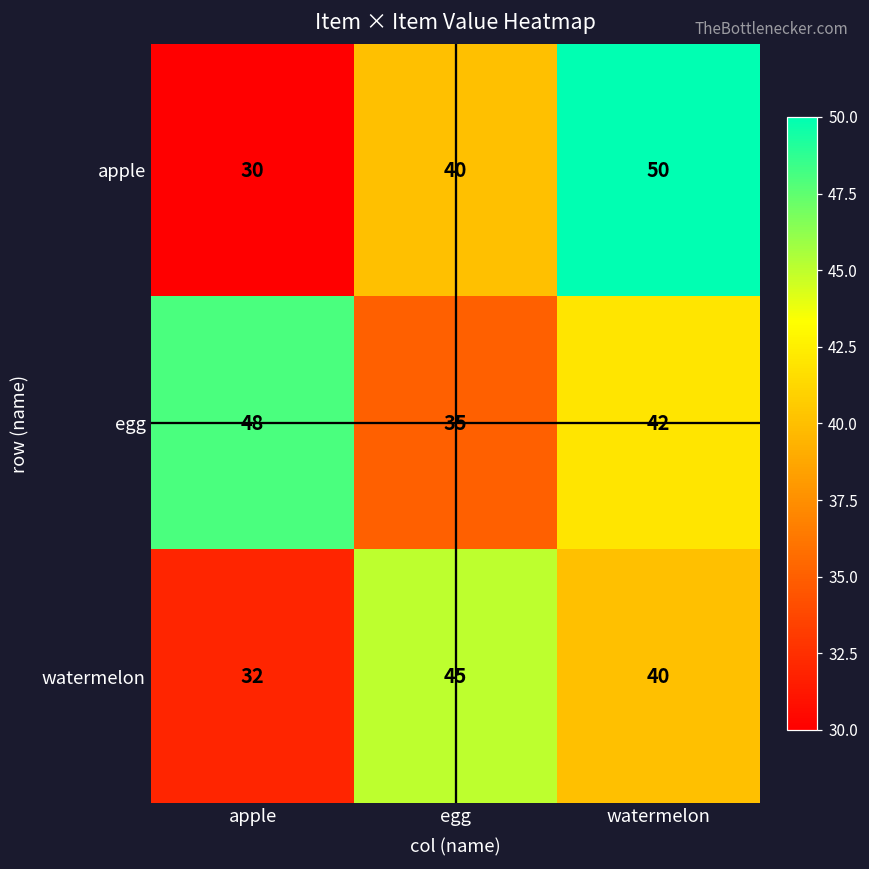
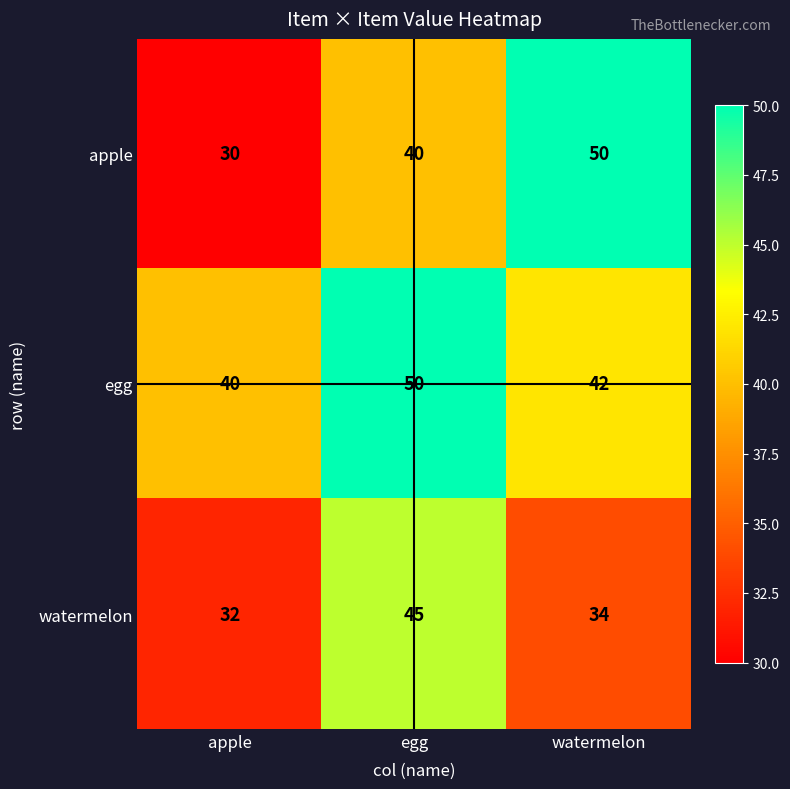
egg, apple: 48 -> 40
egg, egg: 35 -> 50
watermelon, watermelon: 40 -> 34
